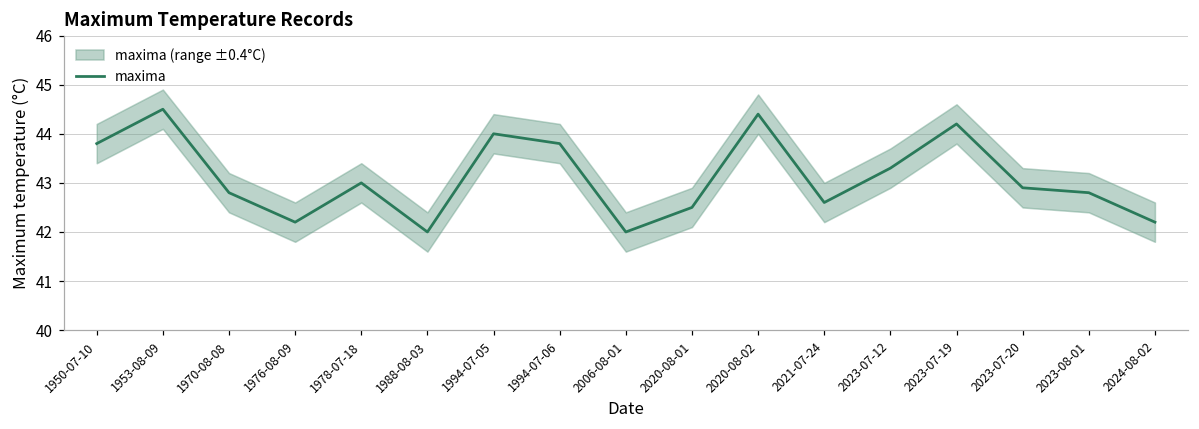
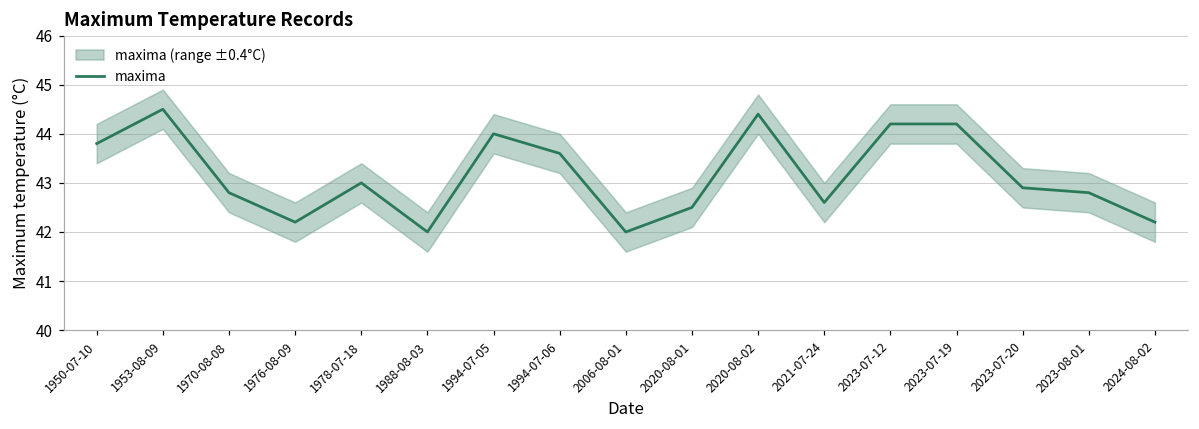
maxima, 1994-07-06: 43.8 -> 43.6
maxima, 2023-07-12: 43.3 -> 44.2
